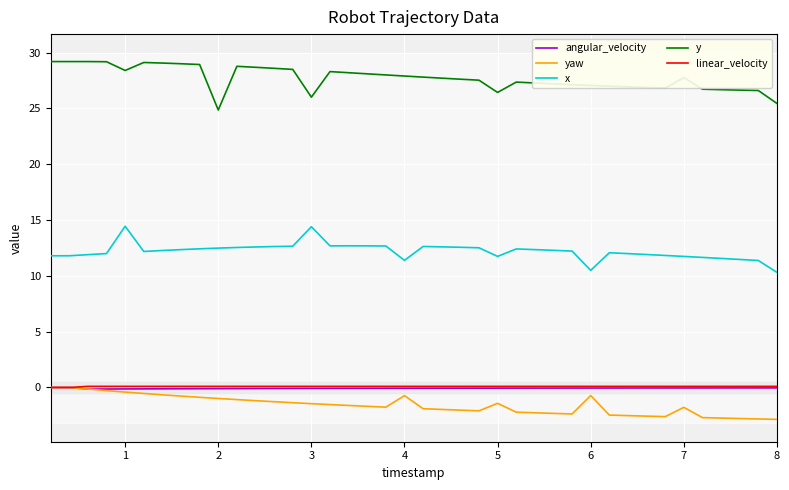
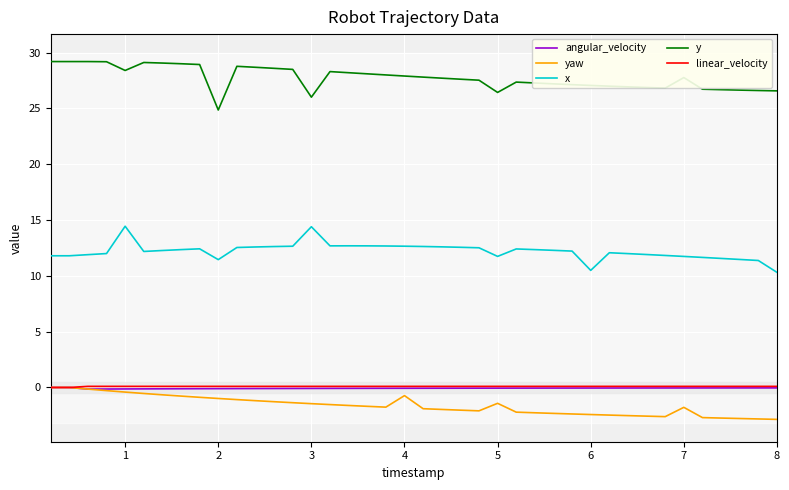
x, 2: 12.5 -> 11.5
x, 4: 11.4 -> 12.7
yaw, 6: -0.7 -> -2.4
y, 8: 25.4 -> 26.6
